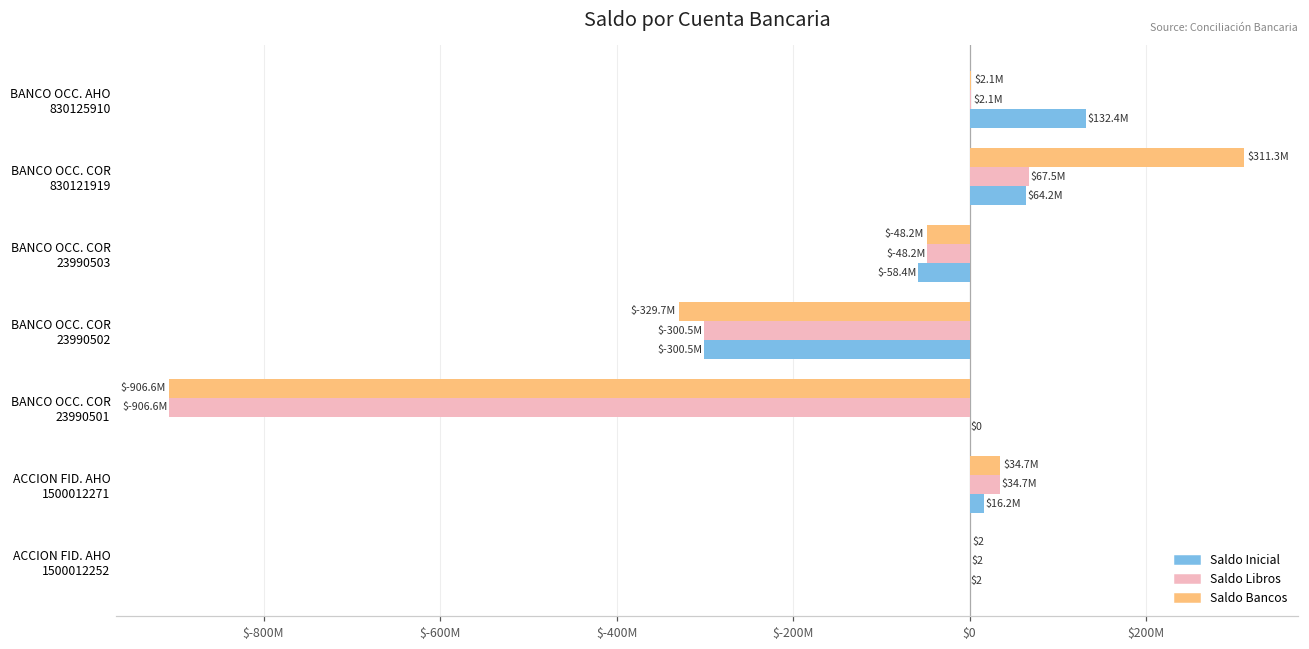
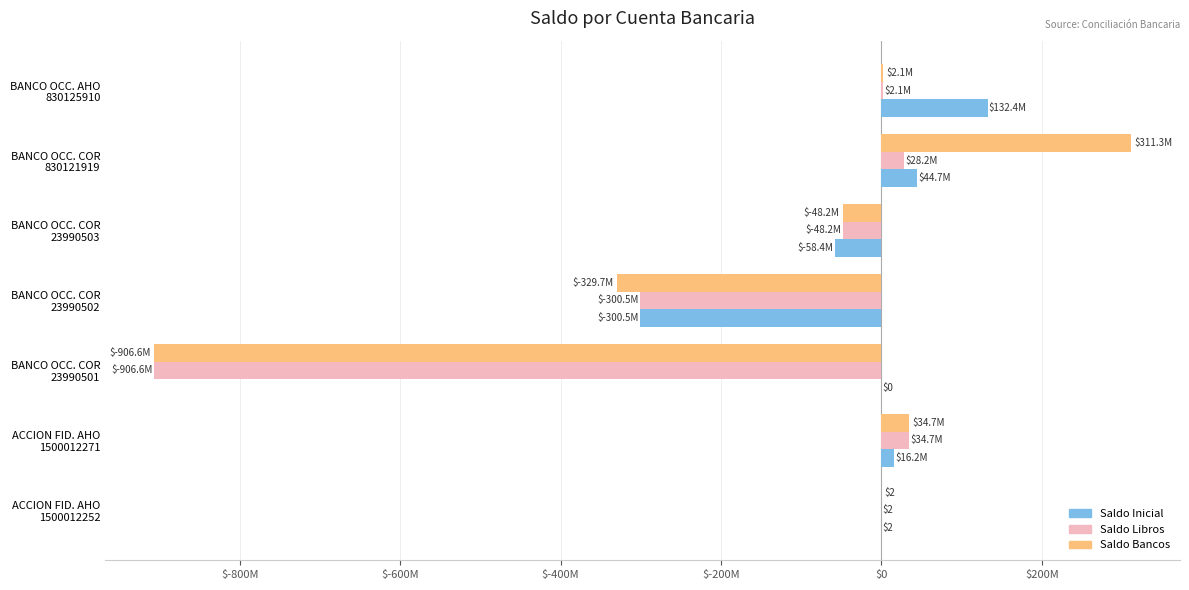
Saldo Libros, BANCO OCC. COR 830121919: $67.5M -> $28.2M
Saldo Inicial, BANCO OCC. COR 830121919: $64.2M -> $44.7M
